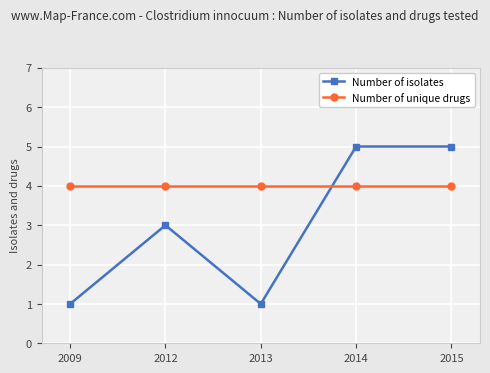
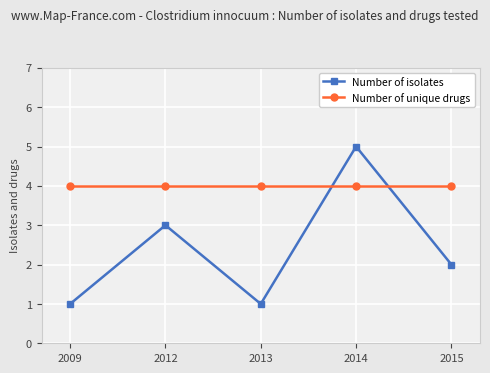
Number of isolates, 2015: 5 -> 2
